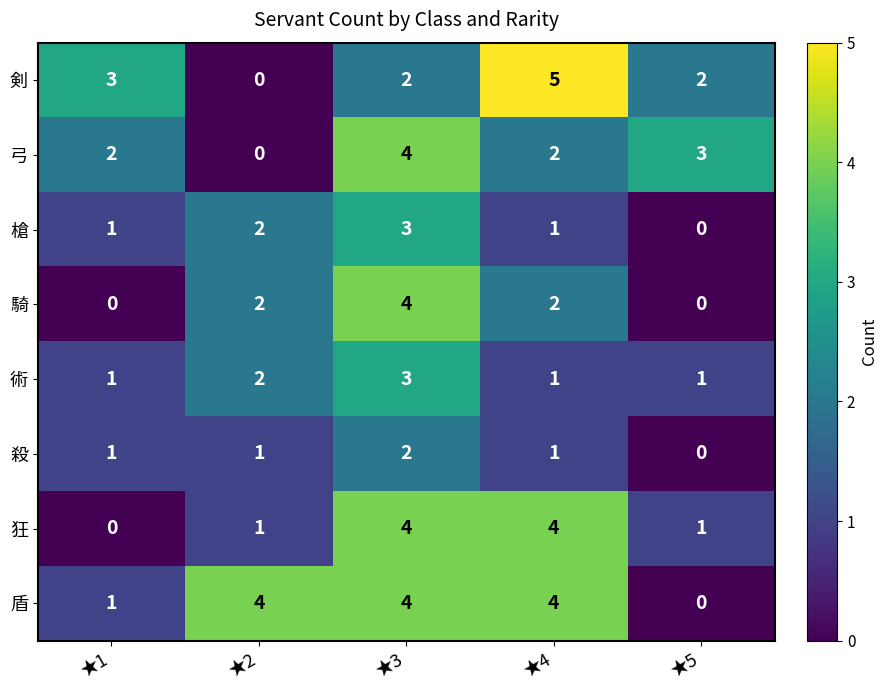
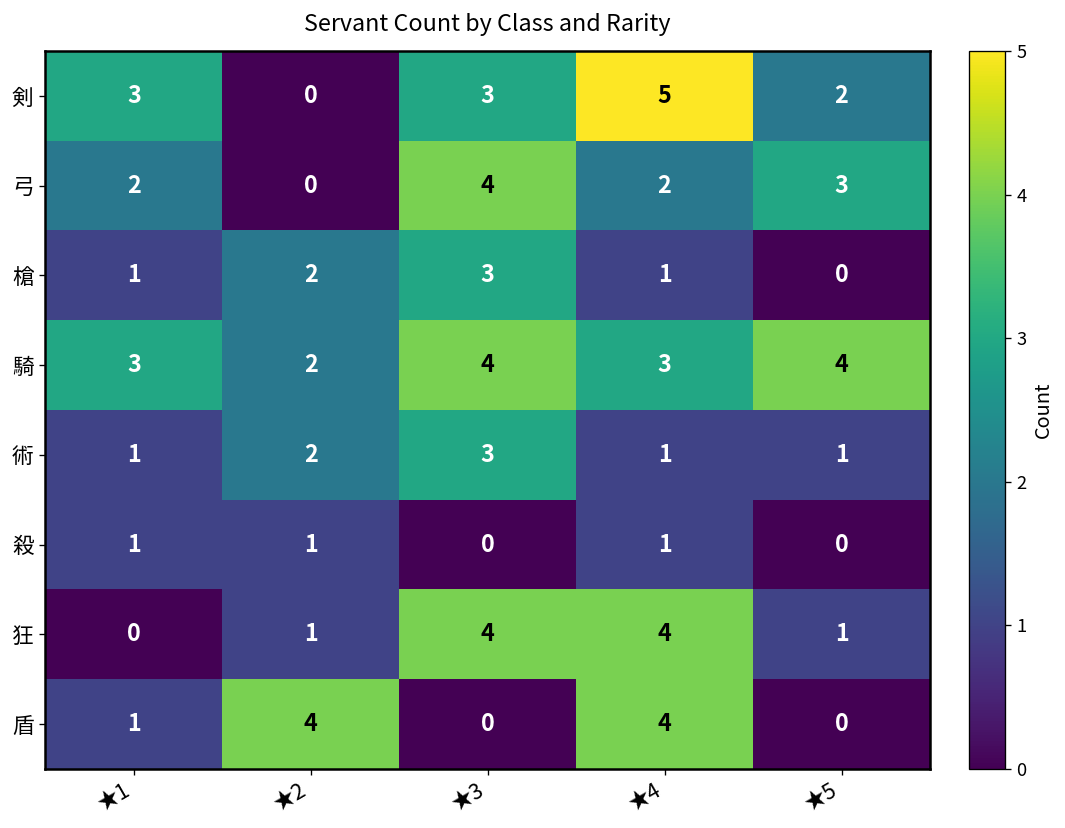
剣, ★3: 2 -> 3
騎, ★1: 0 -> 3
騎, ★4: 2 -> 3
騎, ★5: 0 -> 4
殺, ★3: 2 -> 0
盾, ★3: 4 -> 0
